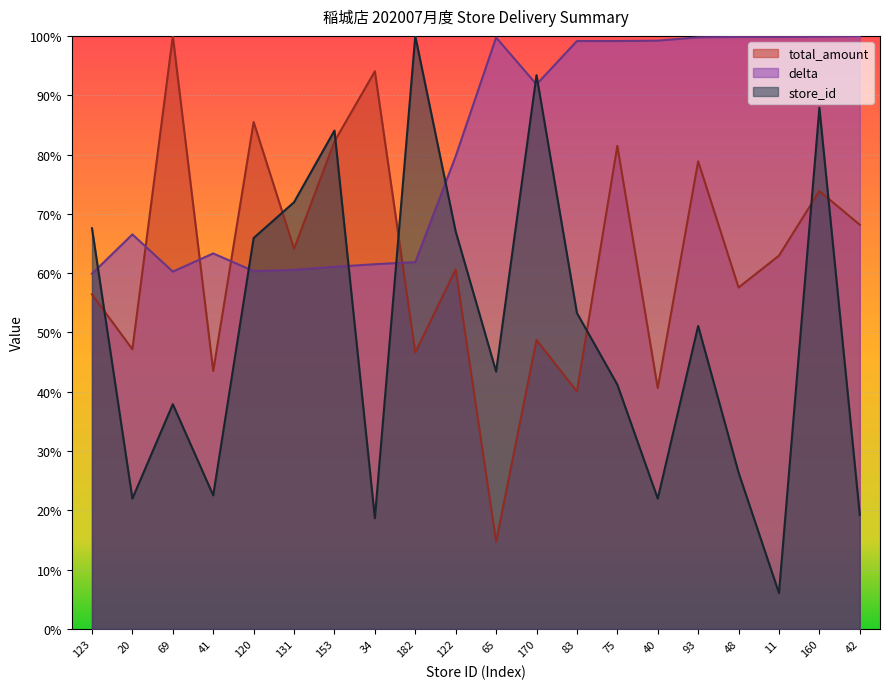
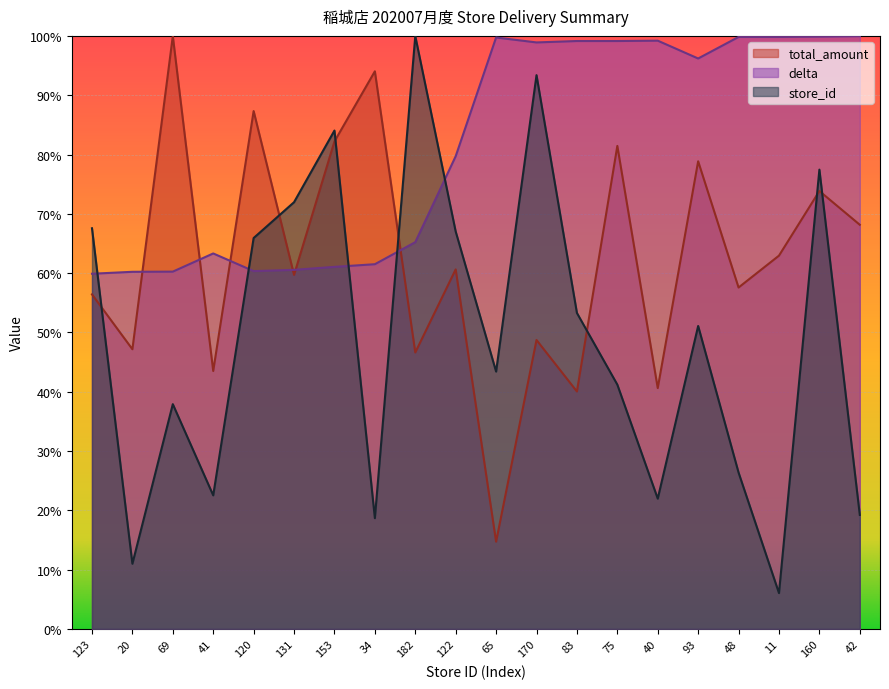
delta, 20: 67% -> 60%
store_id, 20: 22% -> 11%
total_amount, 120: 85% -> 87%
total_amount, 131: 64% -> 60%
delta, 182: 62% -> 65%
delta, 170: 92% -> 99%
delta, 93: 100% -> 96%
store_id, 160: 88% -> 77%
